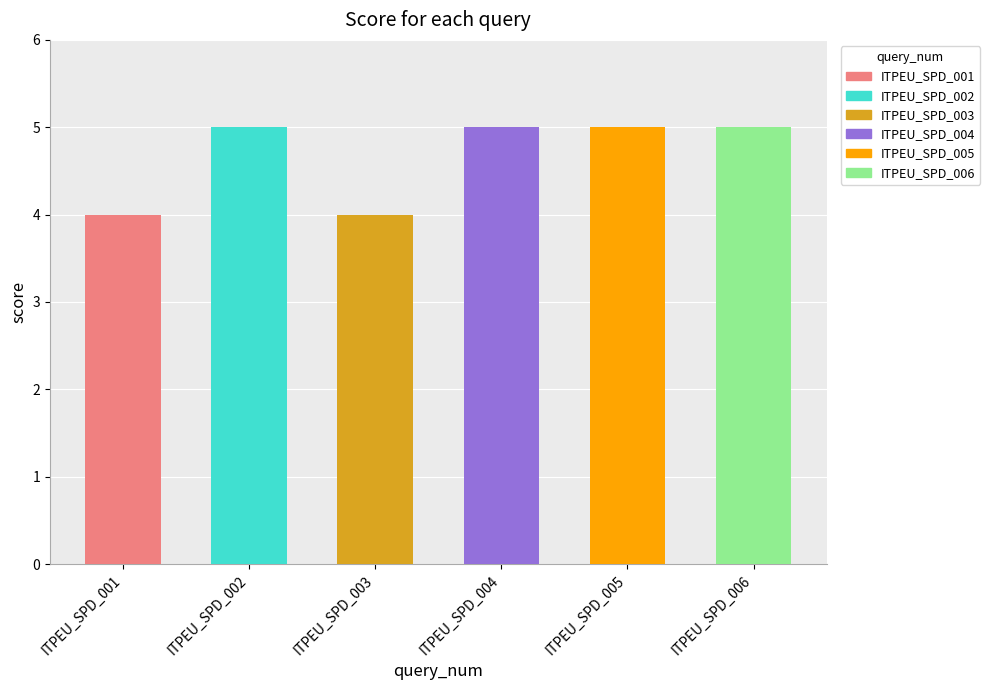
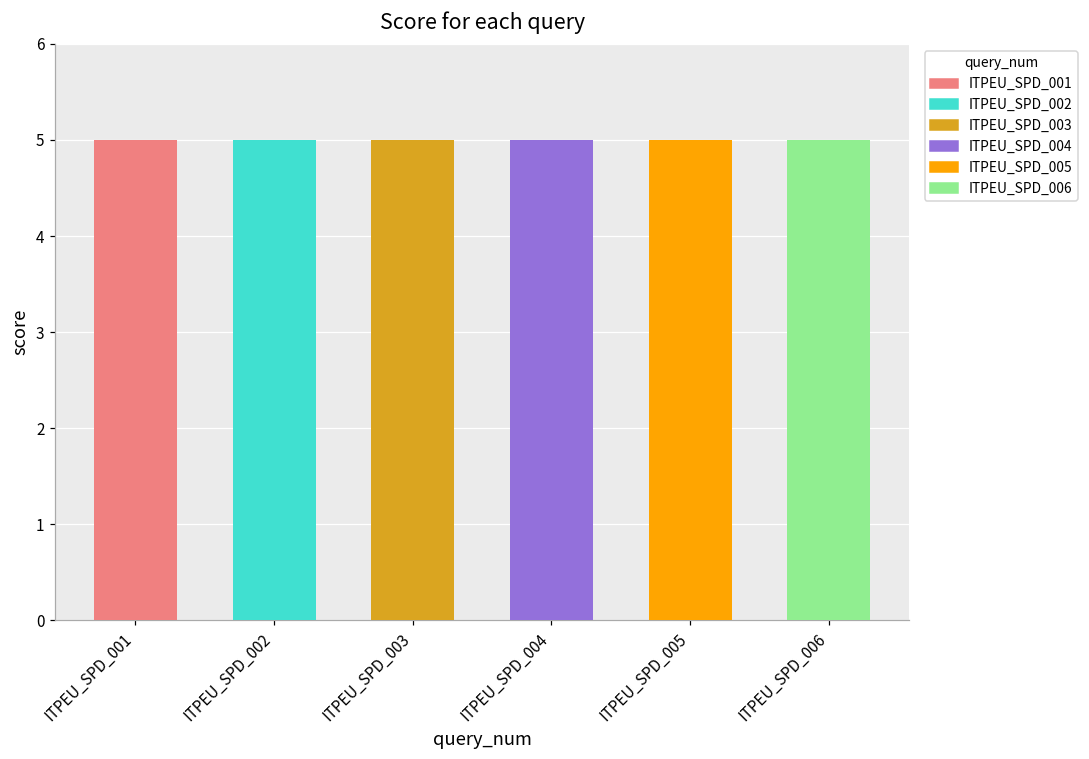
ITPEU_SPD_001: 4 -> 5
ITPEU_SPD_003: 4 -> 5
